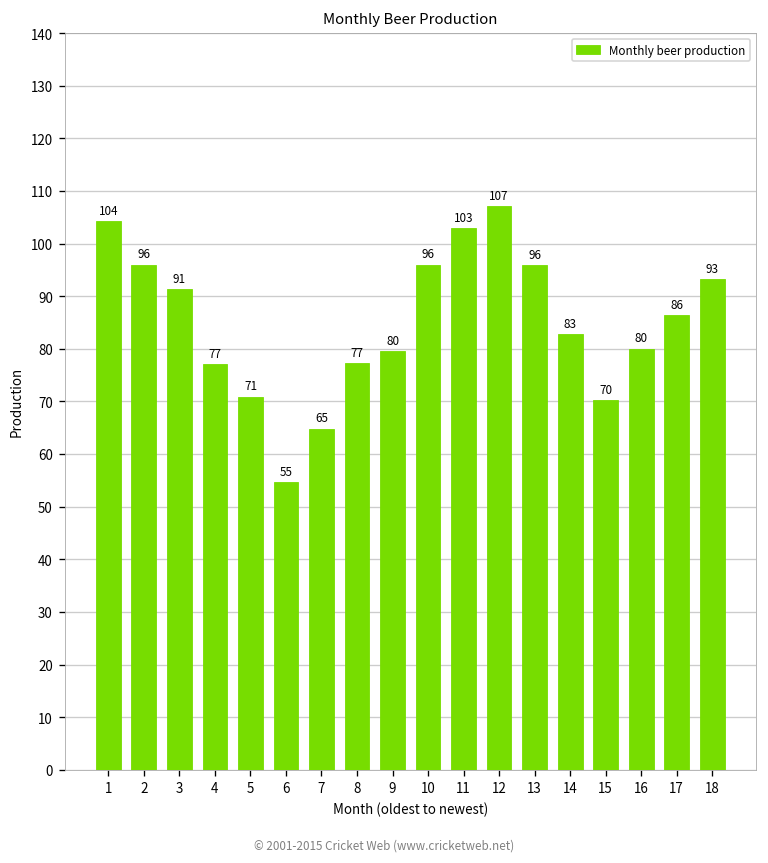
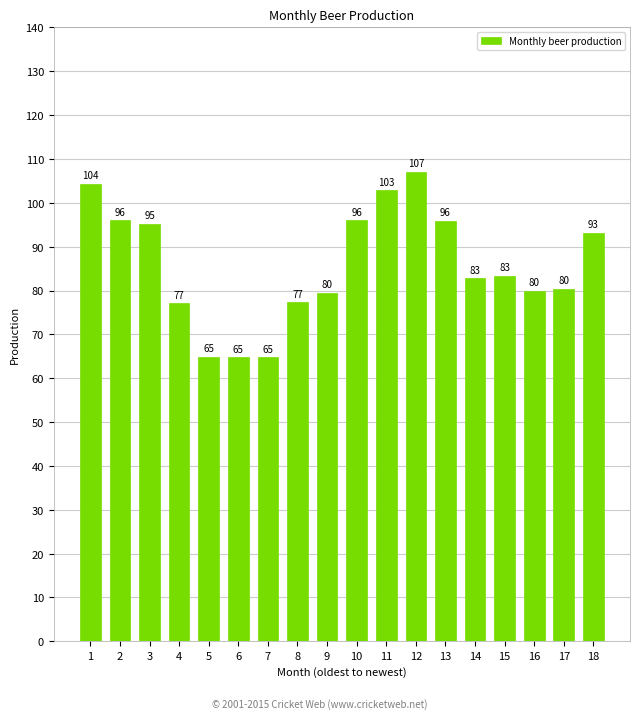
3: 91 -> 95
5: 71 -> 65
6: 55 -> 65
15: 70 -> 83
17: 86 -> 80
